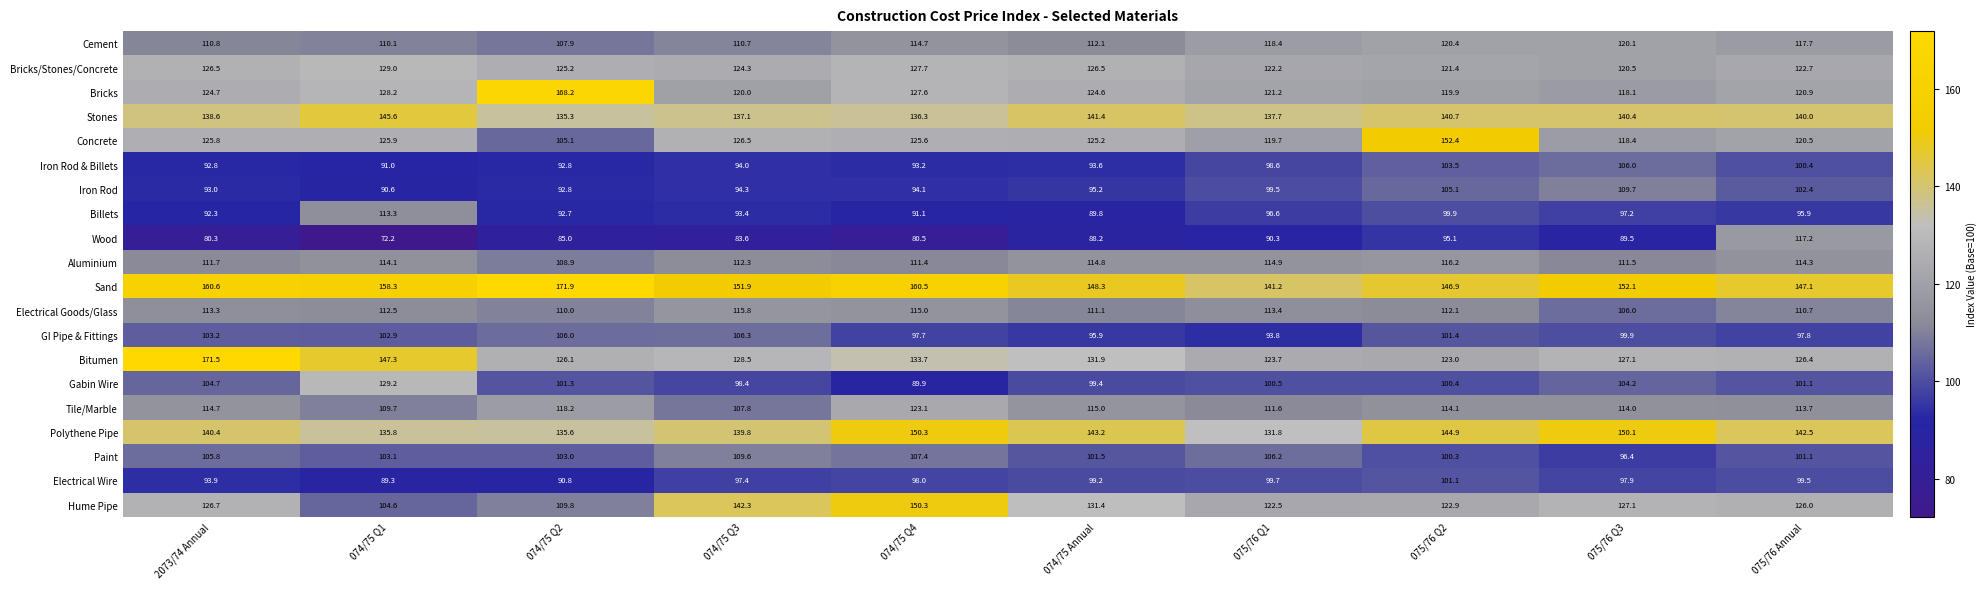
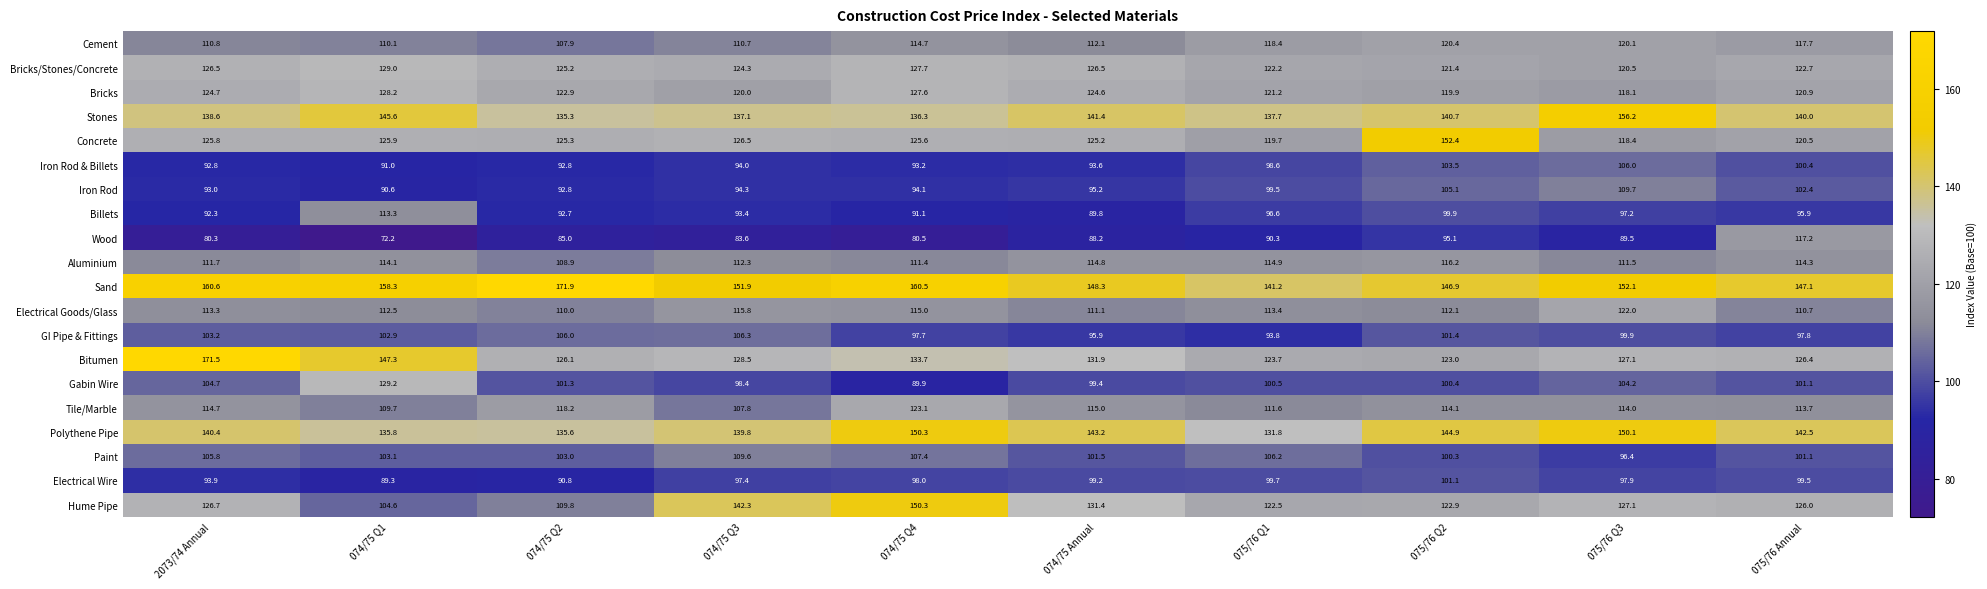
Bricks, 074/75 Q2: 168.2 -> 122.9
Stones, 075/76 Q3: 140.4 -> 156.2
Concrete, 074/75 Q2: 105.1 -> 125.3
Electrical Goods/Glass, 075/76 Q3: 106.0 -> 122.0
